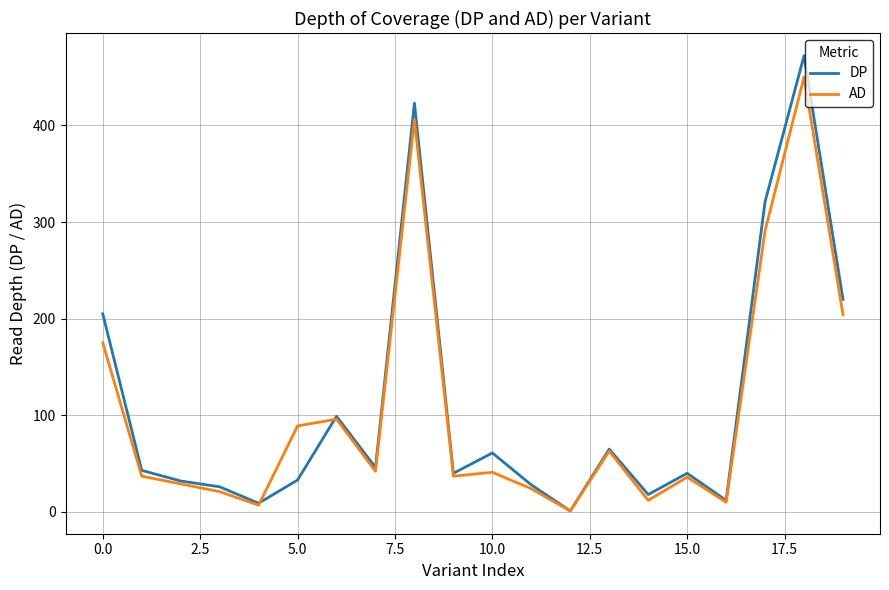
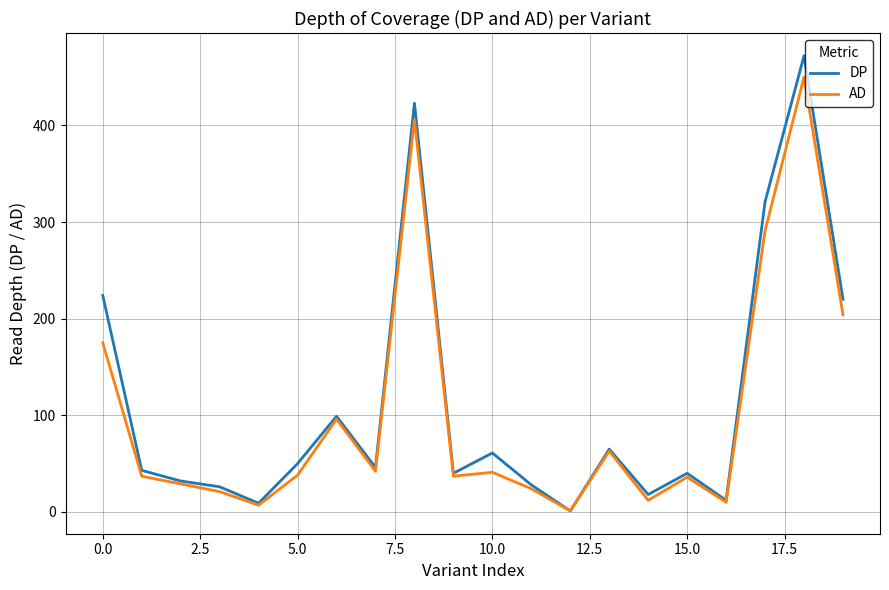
DP, 0.0: 210 -> 220
DP, 5.0: 30 -> 50
AD, 5.0: 90 -> 40
